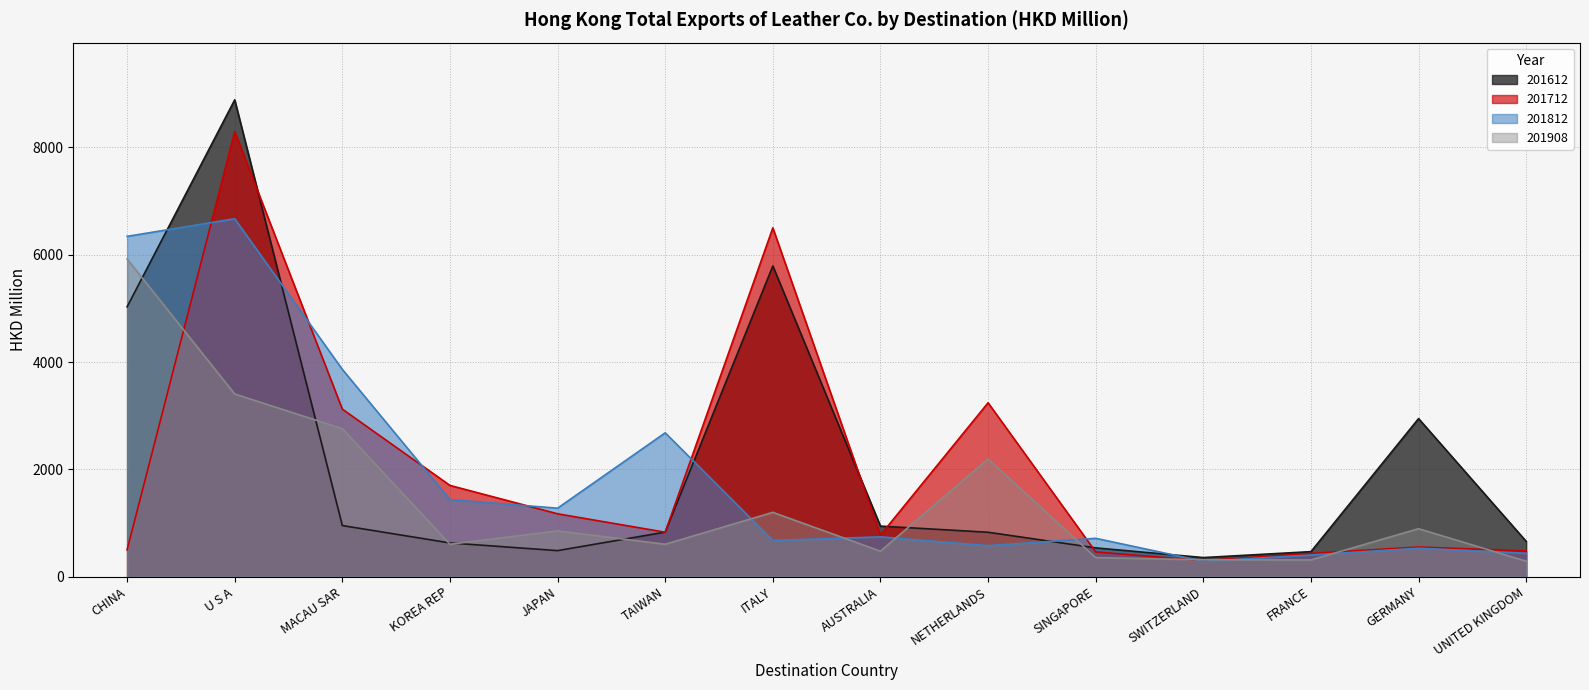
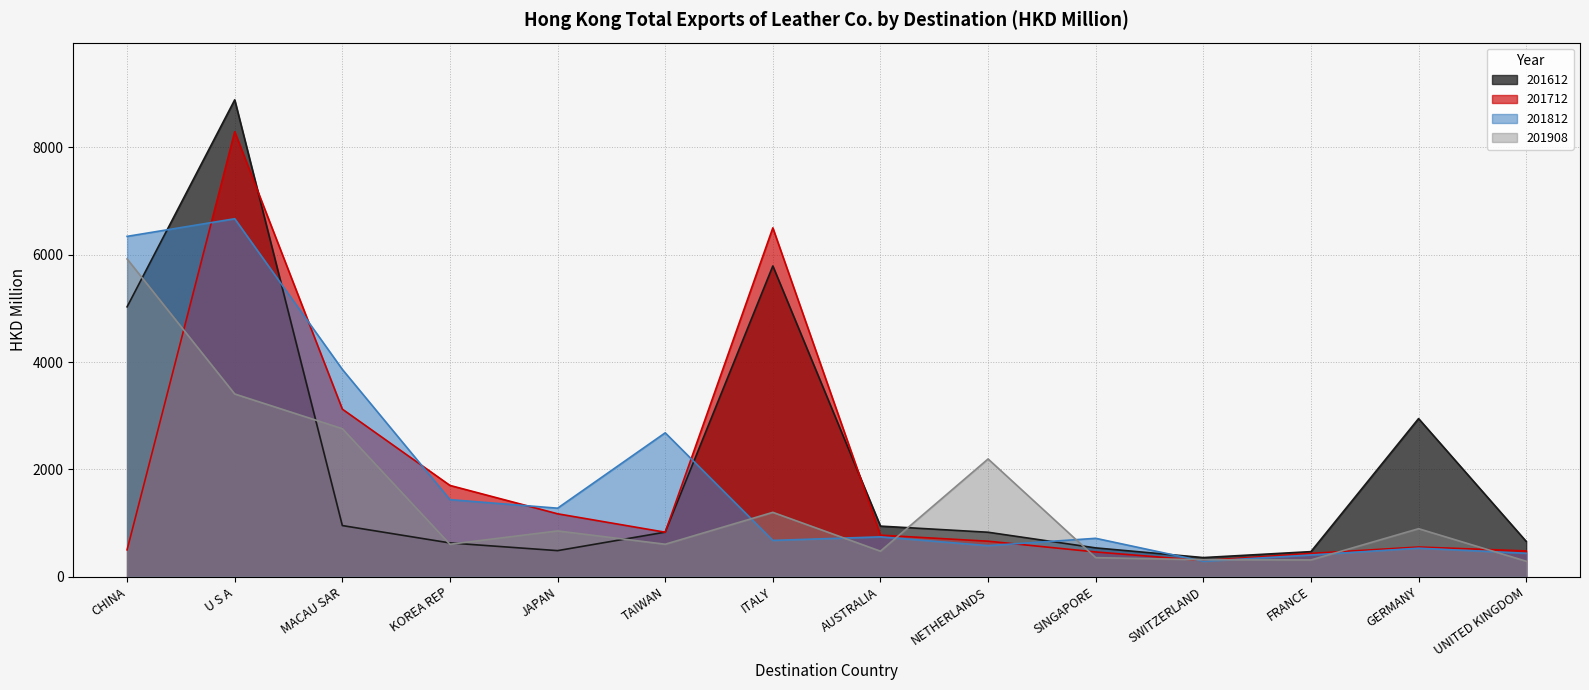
201712, NETHERLANDS: 3200 -> 700
